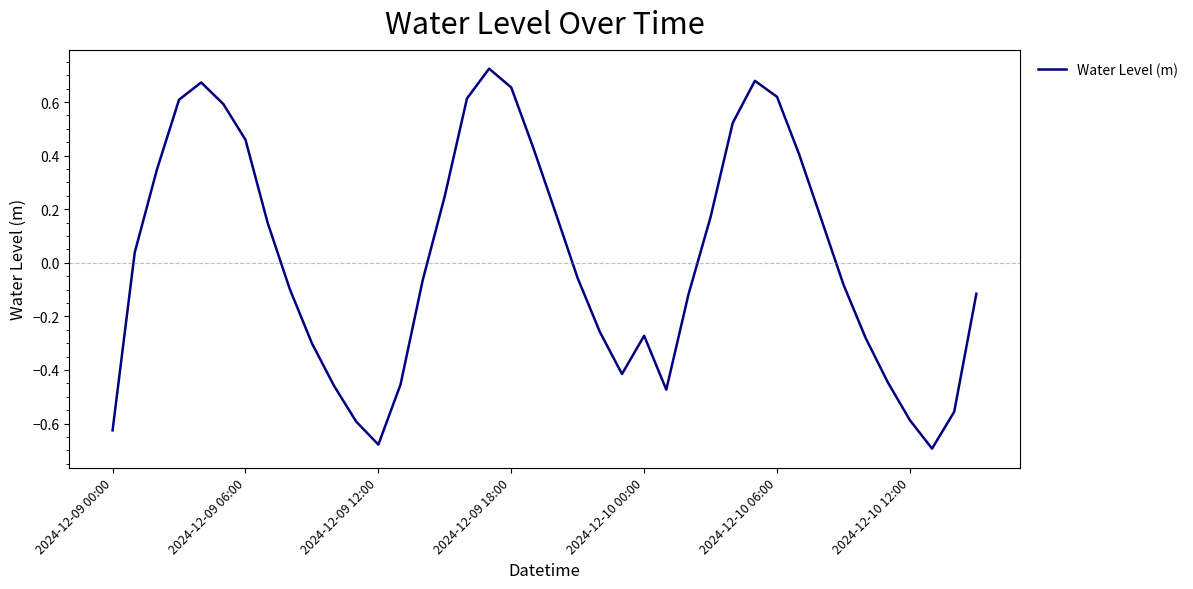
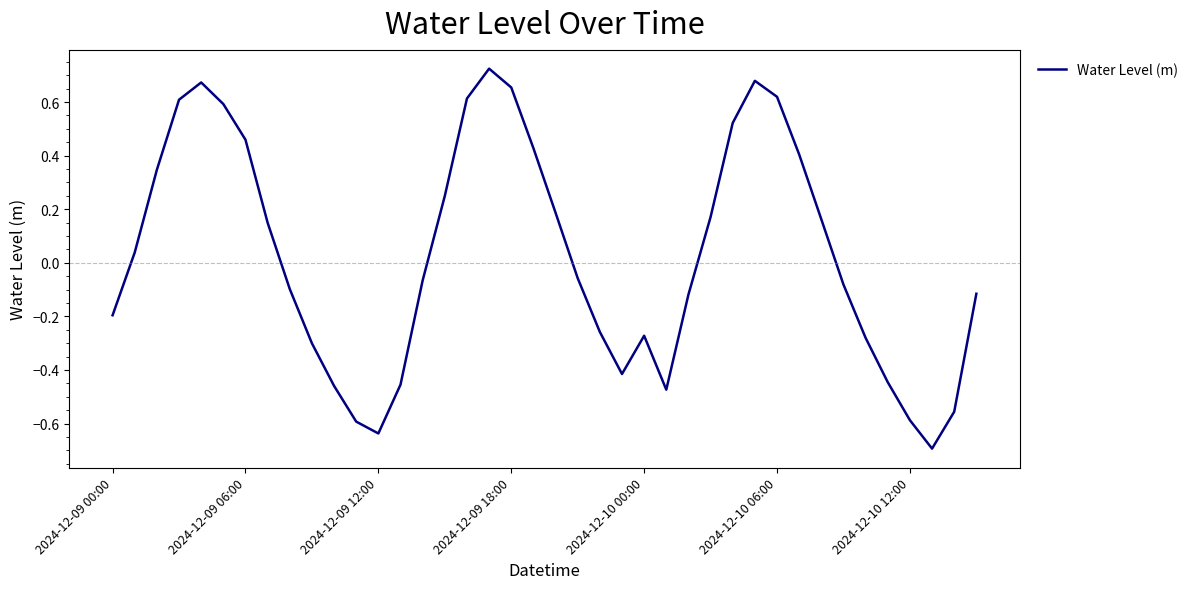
2024-12-09 00:00: -0.63 -> -0.20
2024-12-09 12:00: -0.68 -> -0.64
